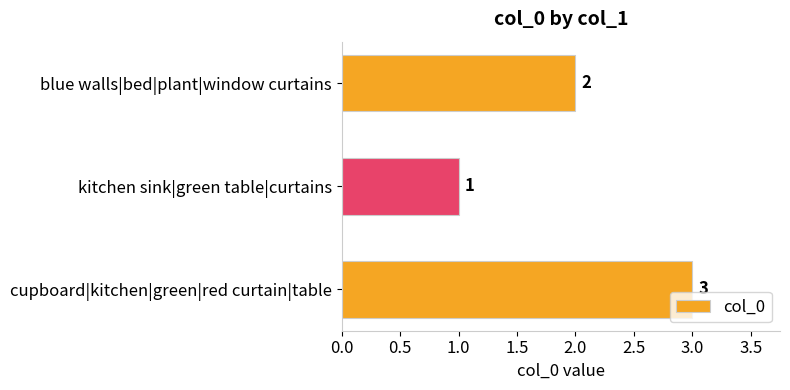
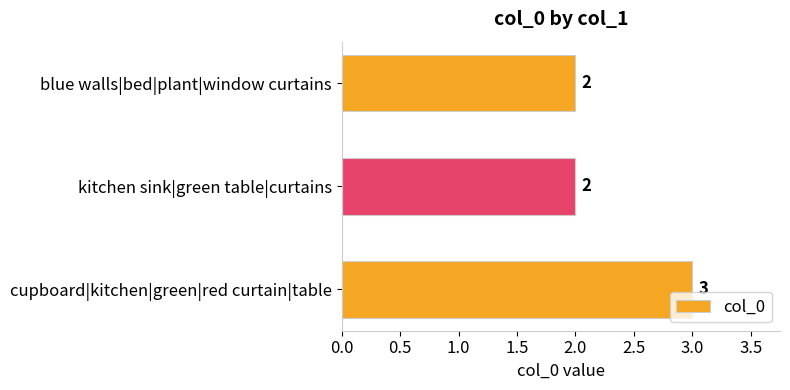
kitchen sink|green table|curtains: 1 -> 2
